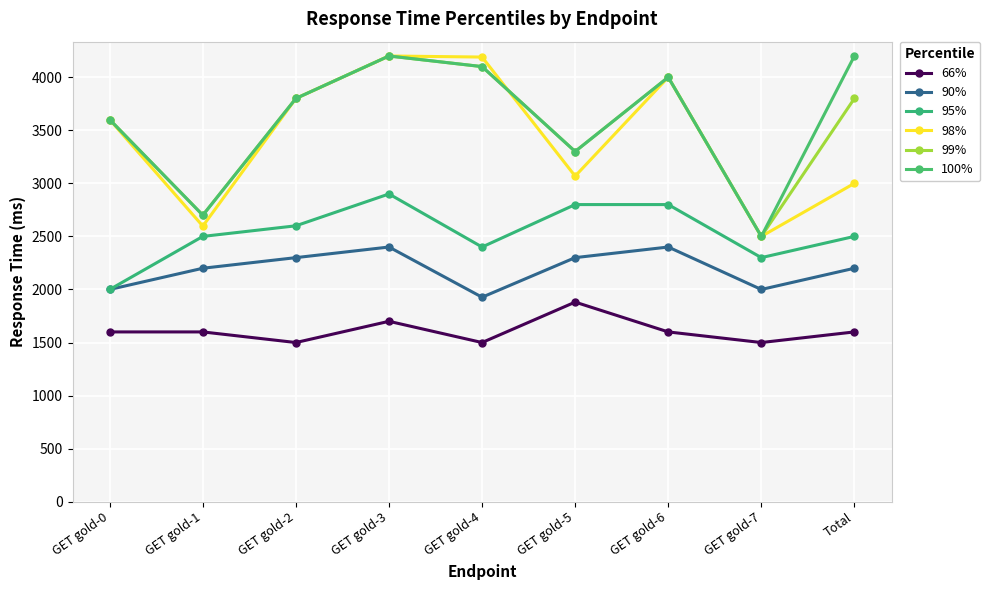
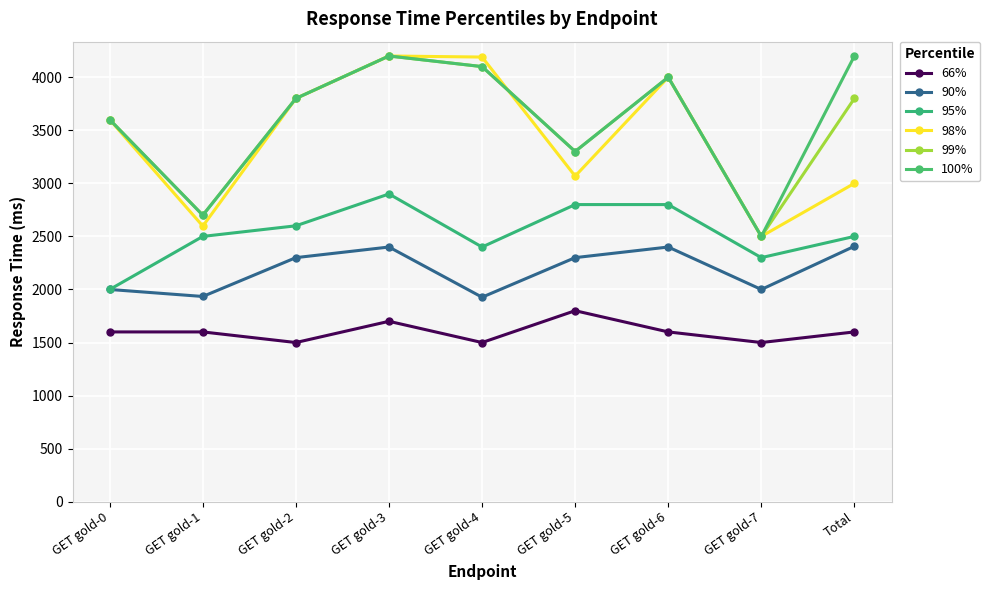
90%, GET gold-1: 2200 -> 1930
66%, GET gold-5: 1880 -> 1800
90%, Total: 2200 -> 2410
